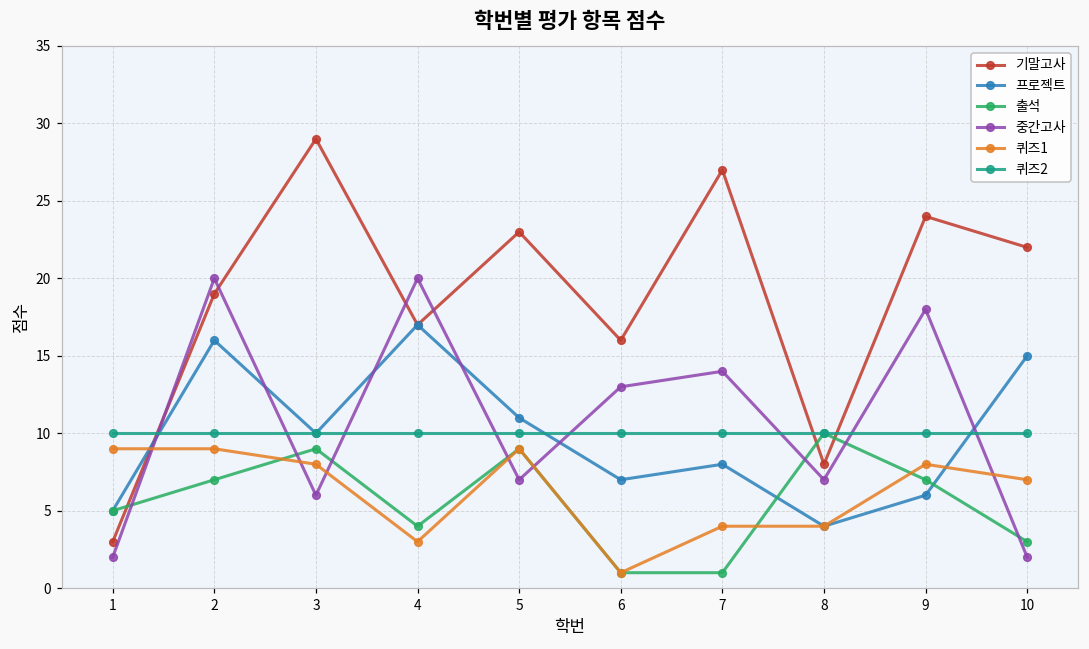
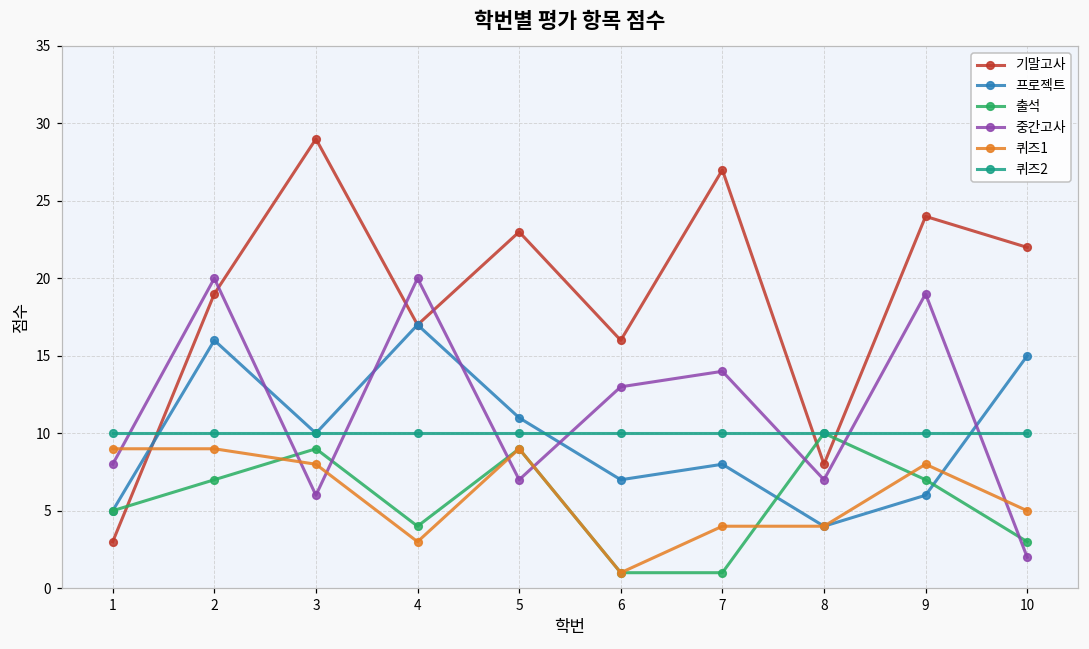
중간고사, 1: 2 -> 8
중간고사, 9: 18 -> 19
퀴즈1, 10: 7 -> 5
